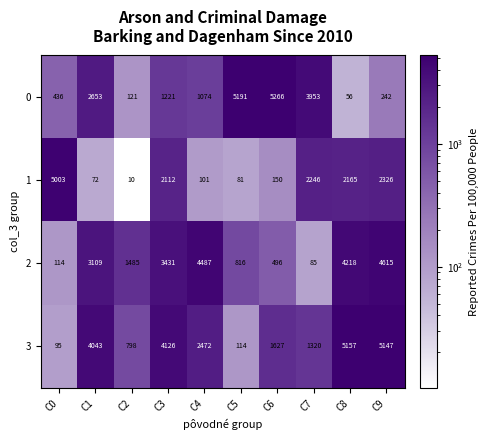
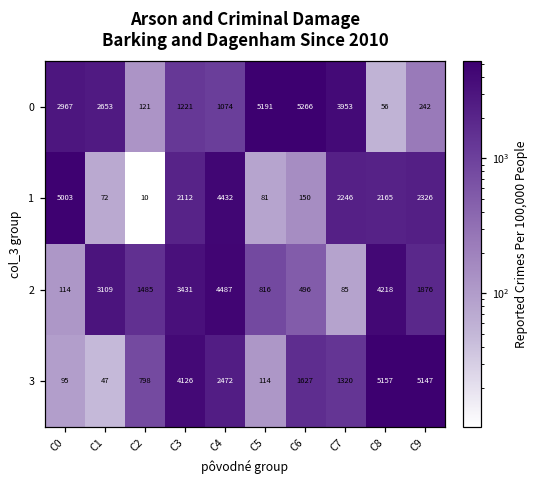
0, C0: 436 -> 2967
1, C4: 101 -> 4432
2, C9: 4615 -> 1876
3, C1: 4043 -> 47
